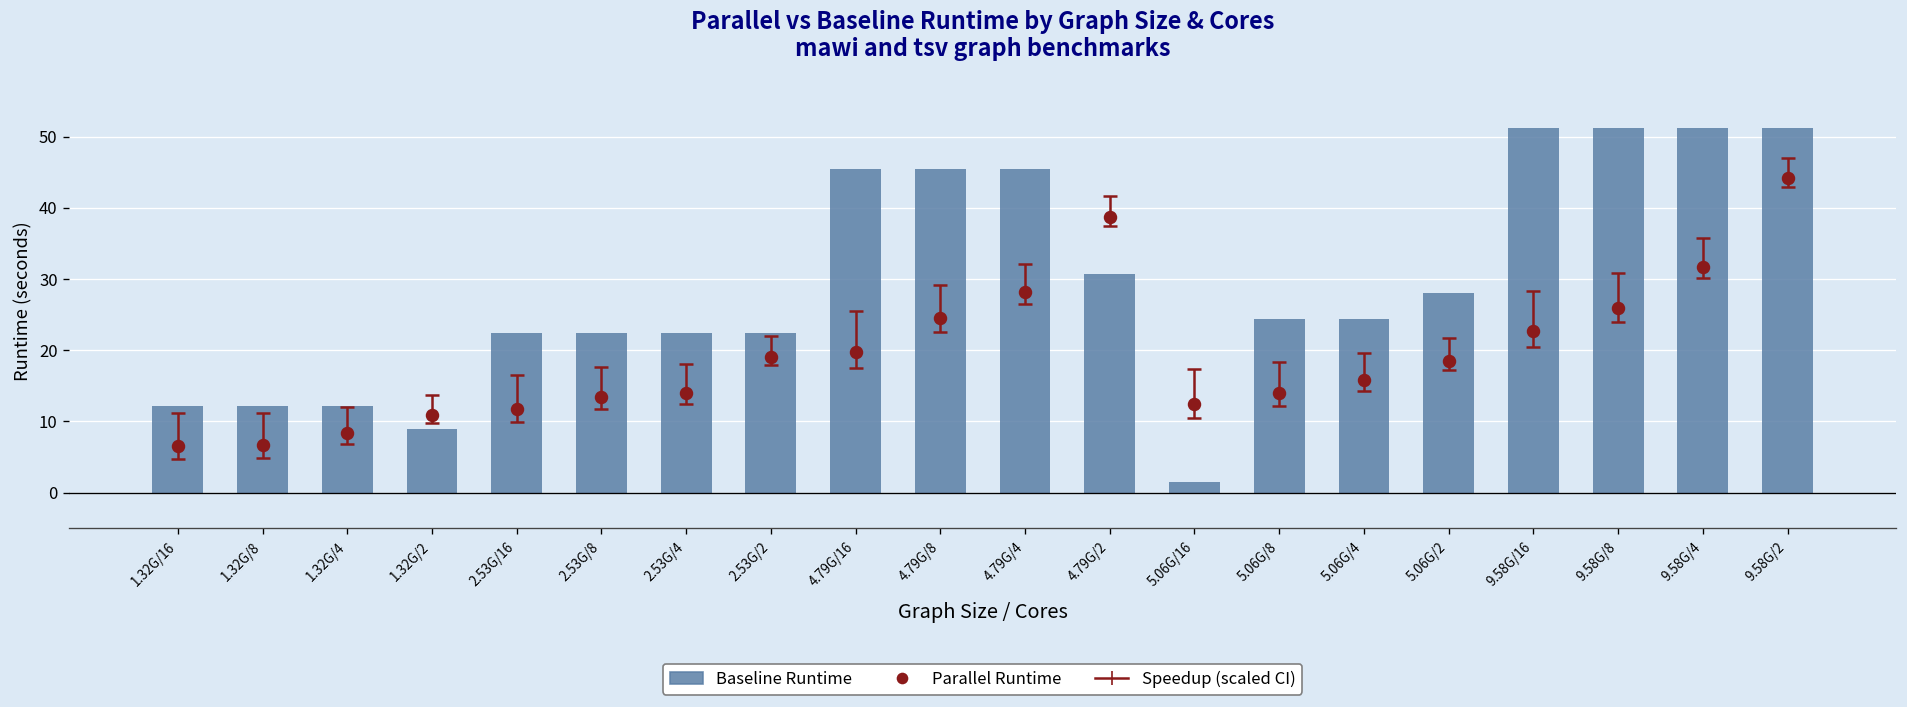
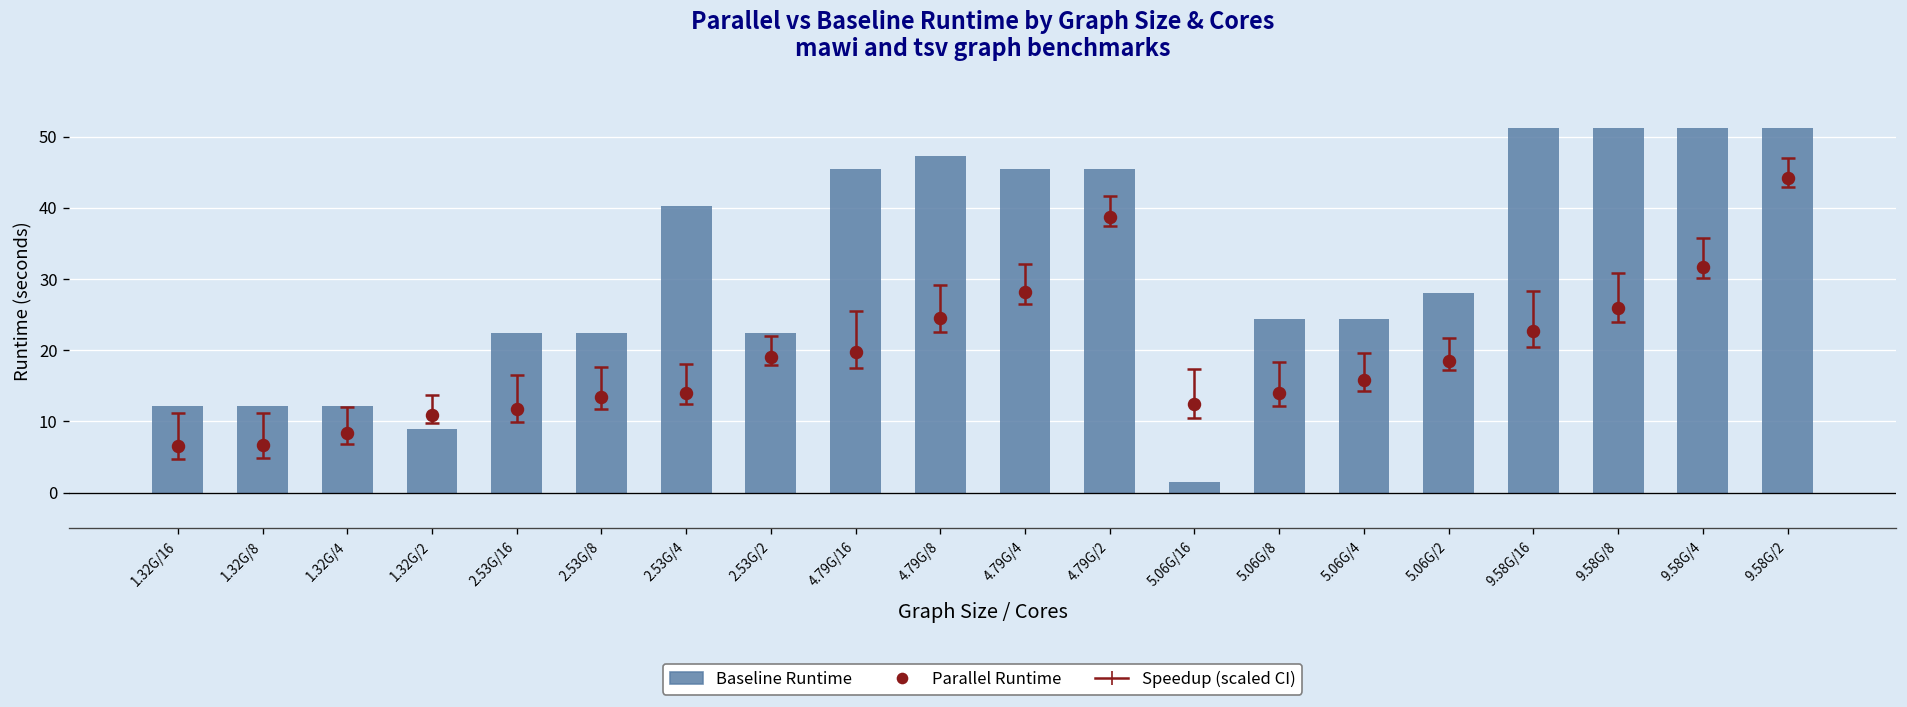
Baseline Runtime, 2.53G/4: 22 -> 40
Baseline Runtime, 4.79G/8: 45 -> 47
Baseline Runtime, 4.79G/2: 31 -> 45
